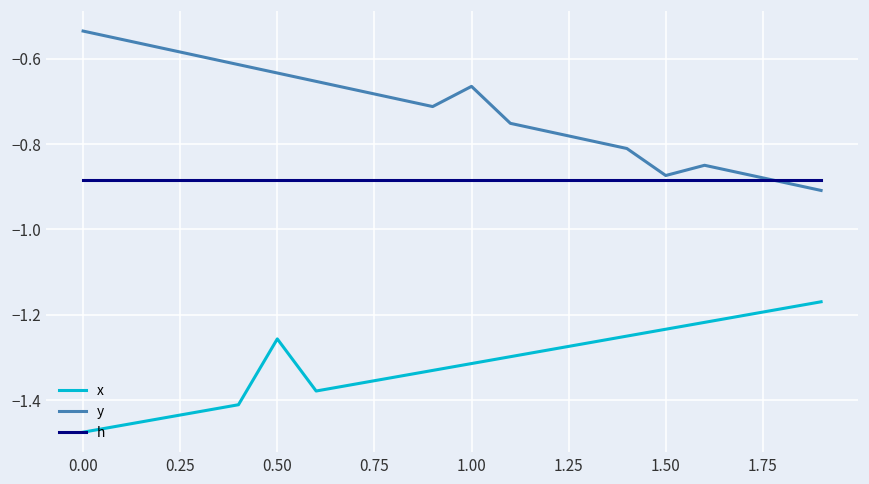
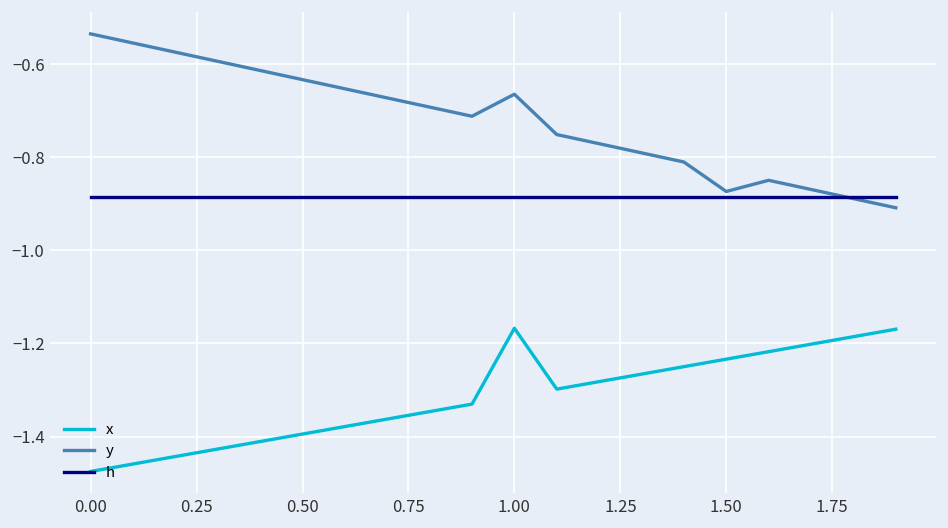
x, 0.50: -1.26 -> -1.39
x, 1.00: -1.31 -> -1.17
